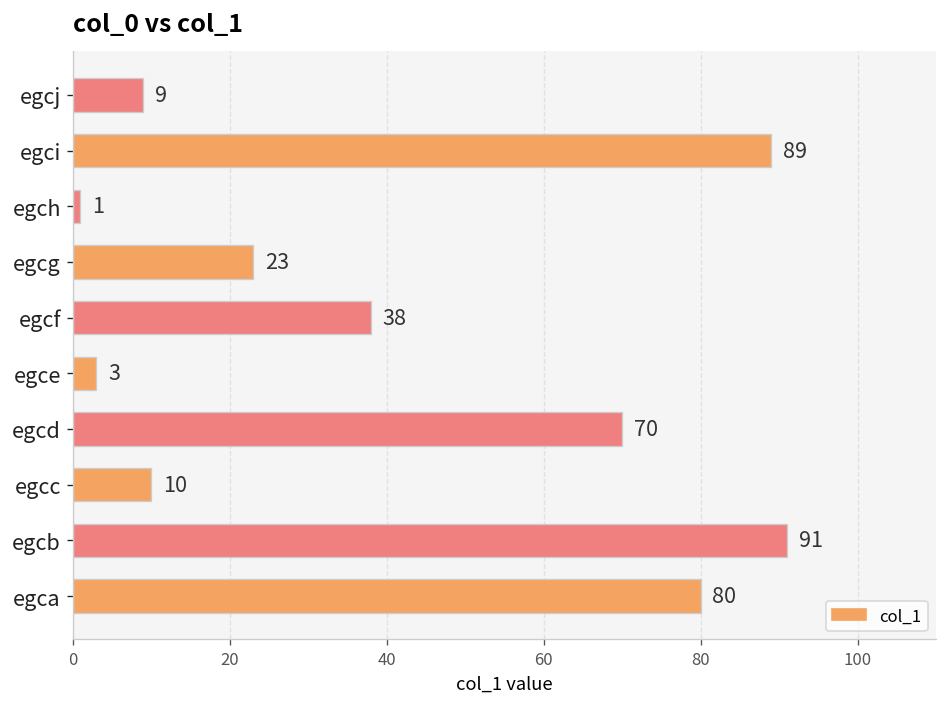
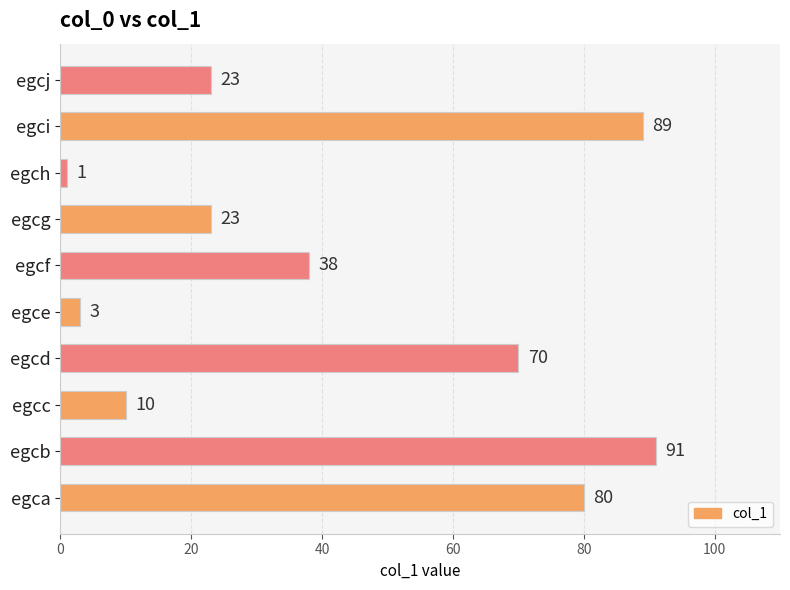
egcj: 9 -> 23
